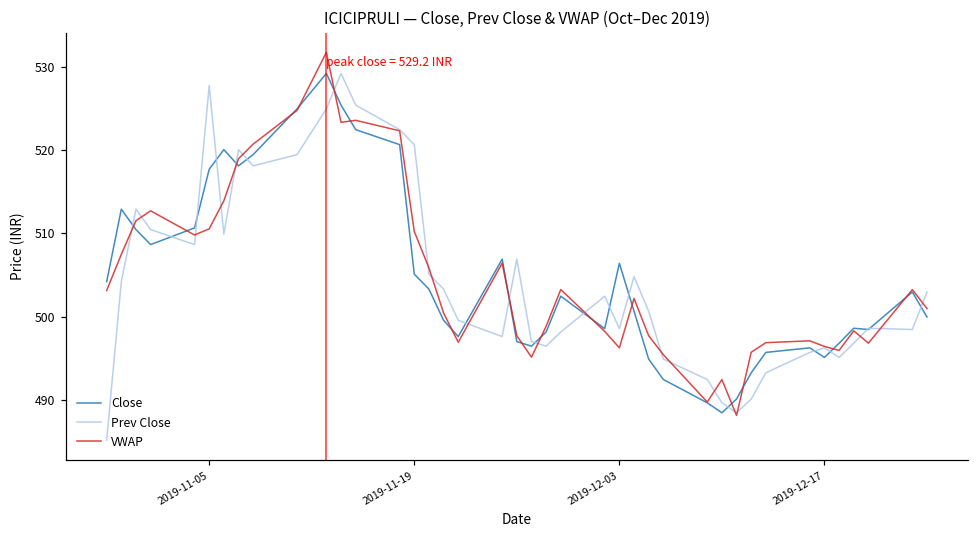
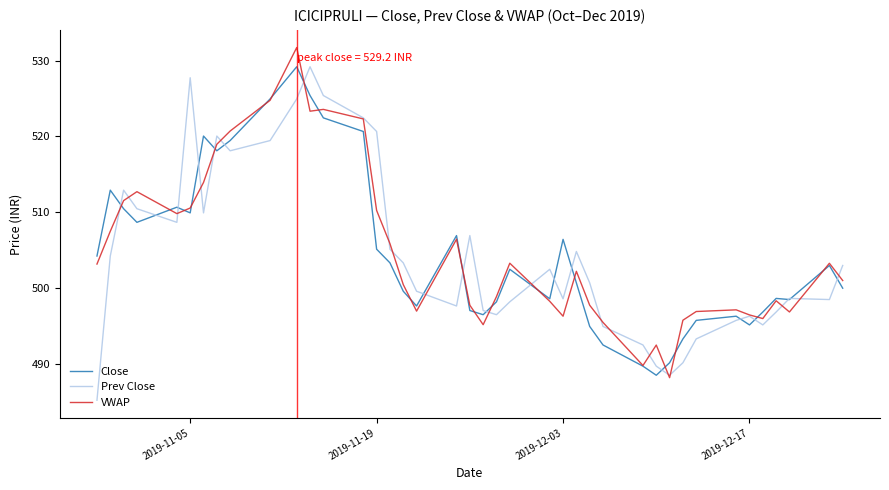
Close, 2019-11-05: 518 -> 510
